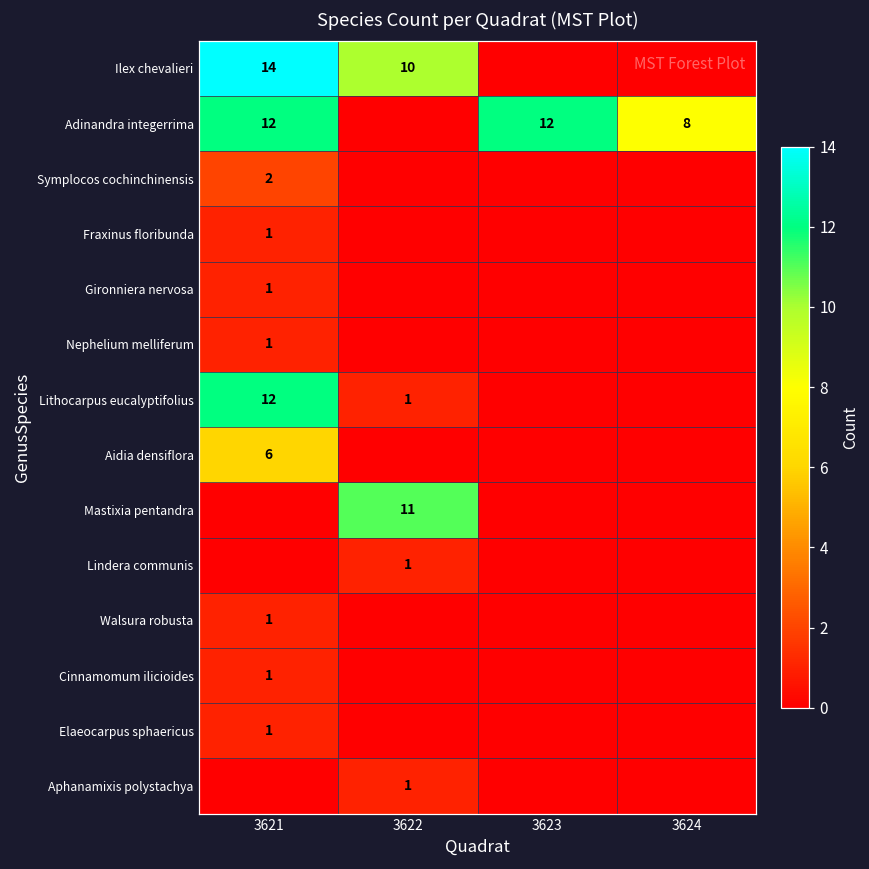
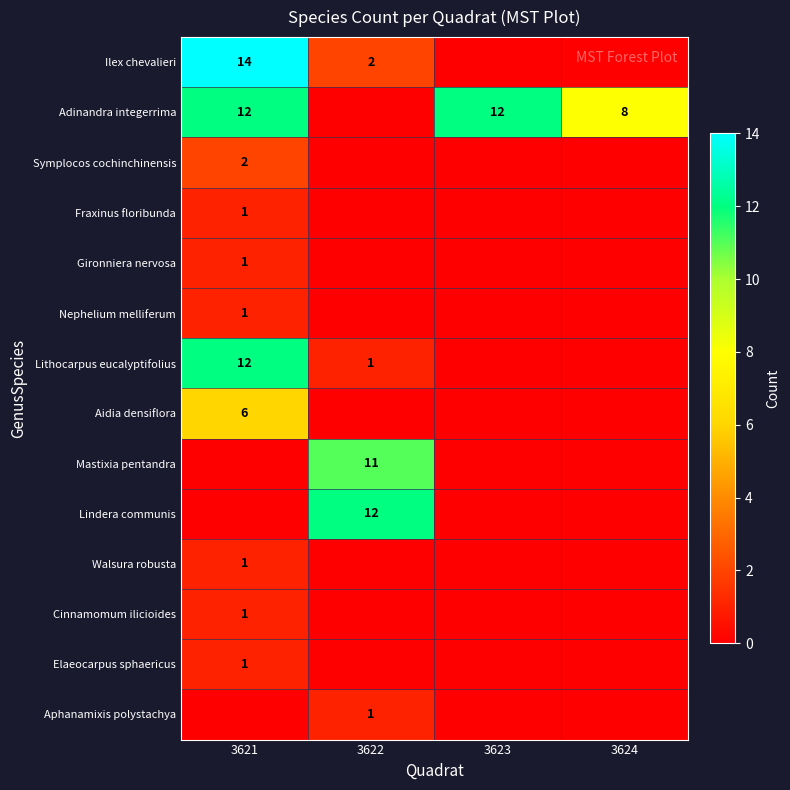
Ilex chevalieri, 3622: 10 -> 2
Lindera communis, 3622: 1 -> 12
